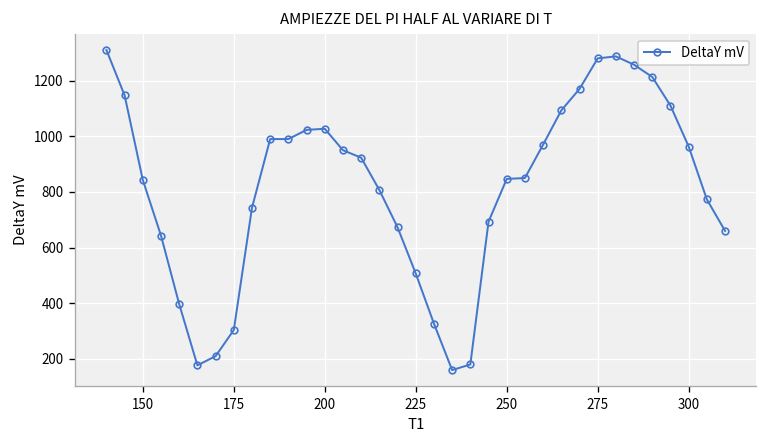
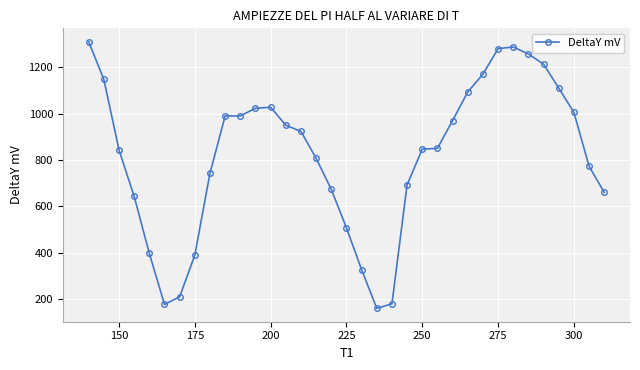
175: 300 -> 390
300: 960 -> 1010
